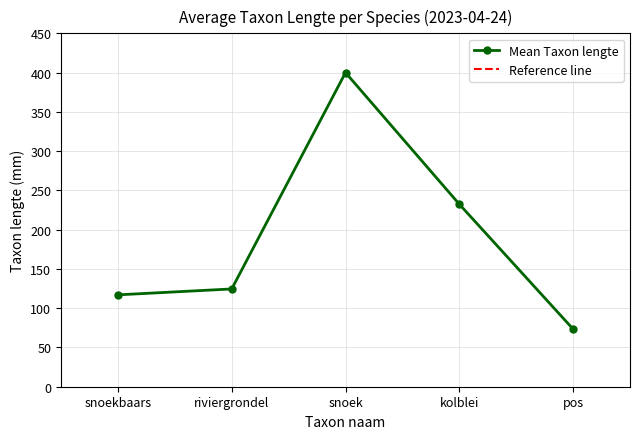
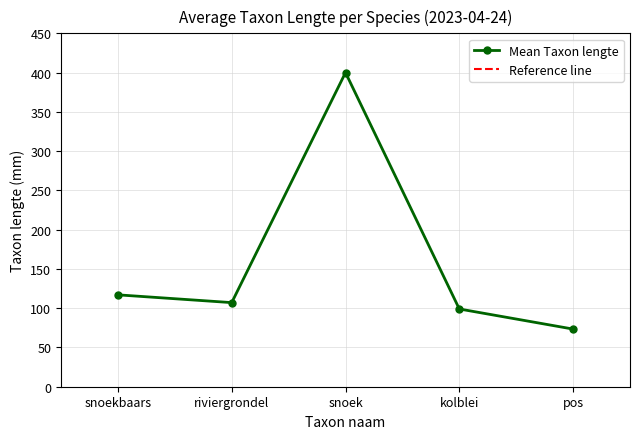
riviergrondel: 120 -> 110
kolblei: 230 -> 100
